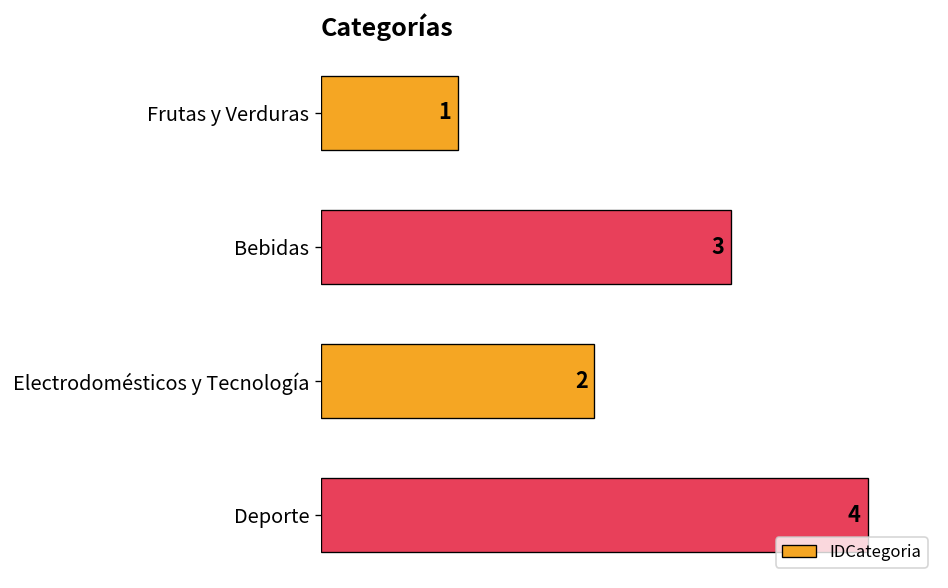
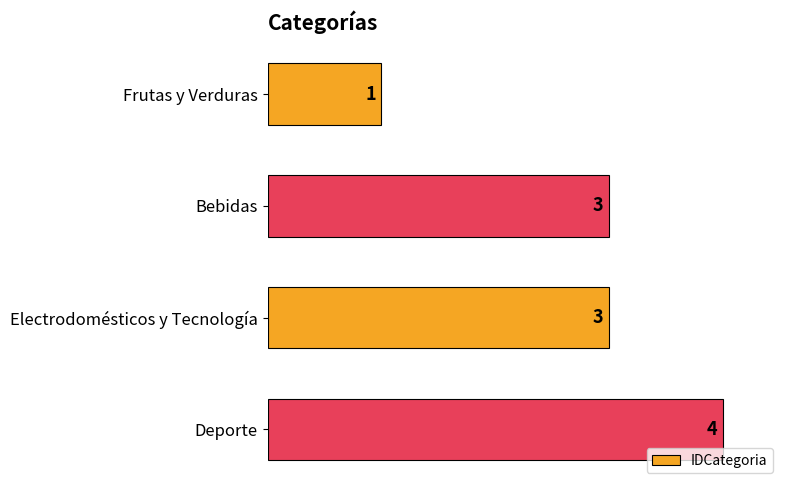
Electrodomésticos y Tecnología: 2 -> 3
